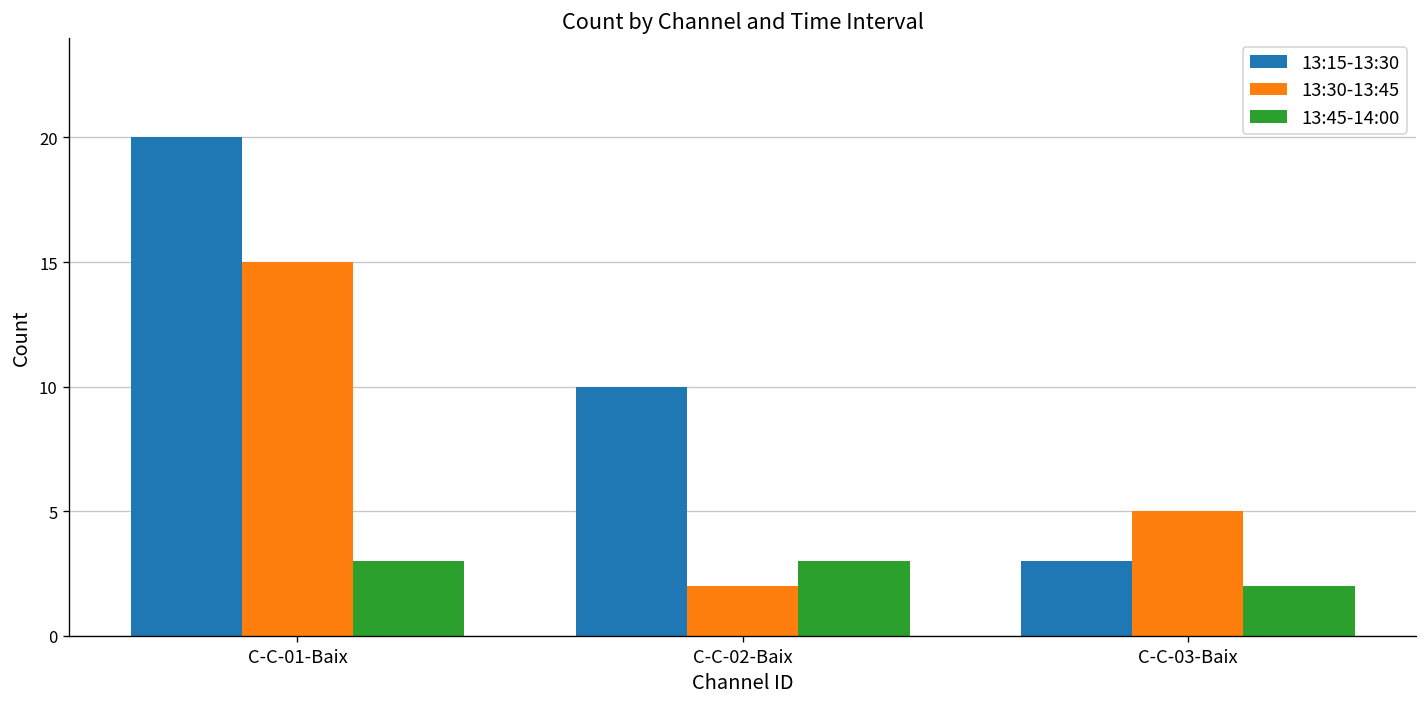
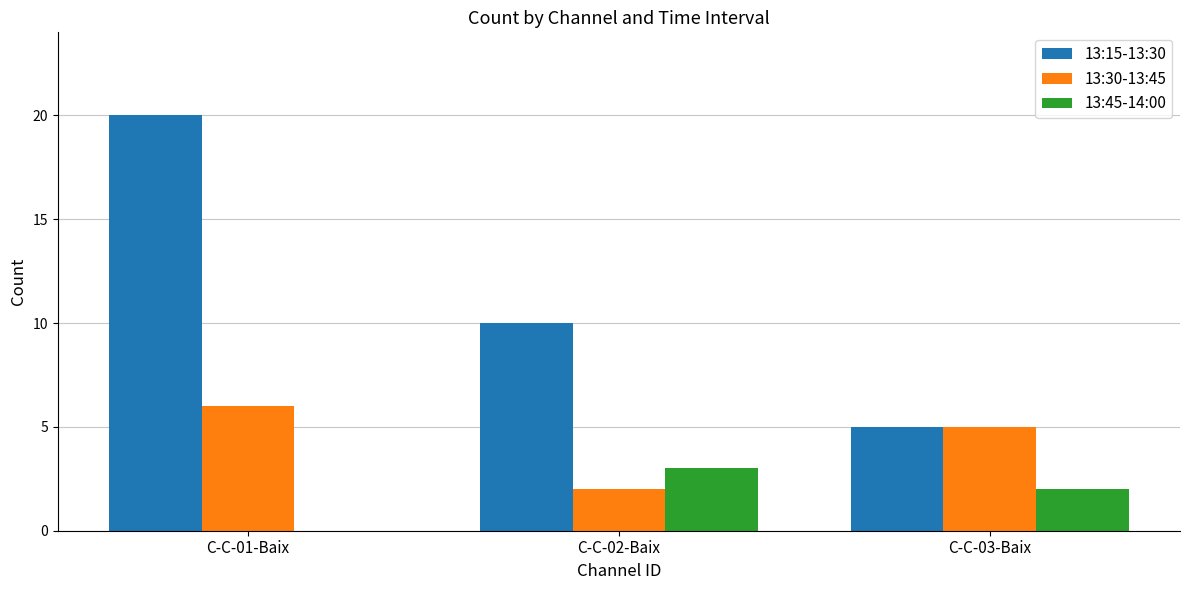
13:30-13:45, C-C-01-Baix: 15 -> 6
13:45-14:00, C-C-01-Baix: 3 -> 0
13:15-13:30, C-C-03-Baix: 3 -> 5
